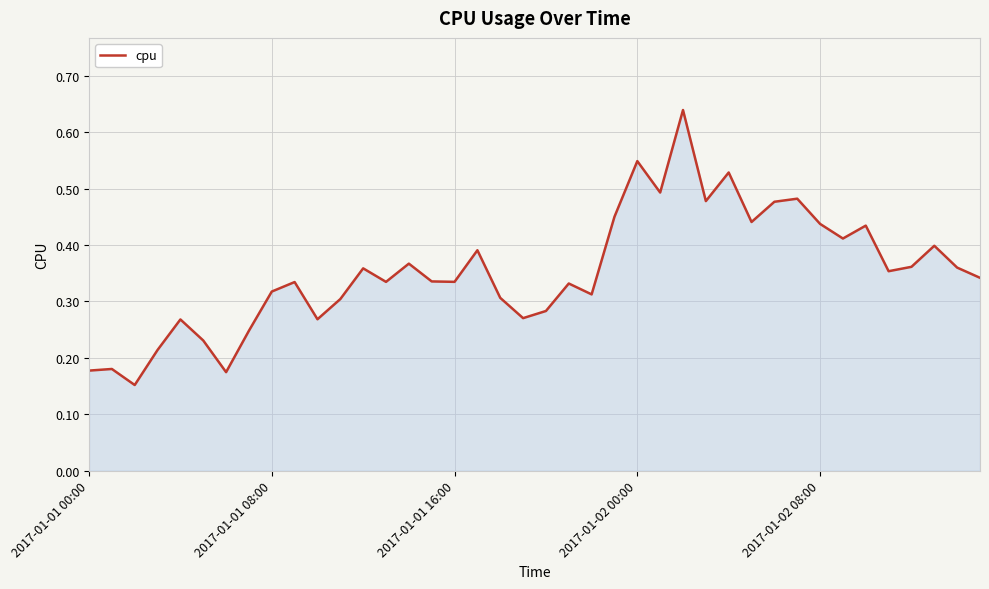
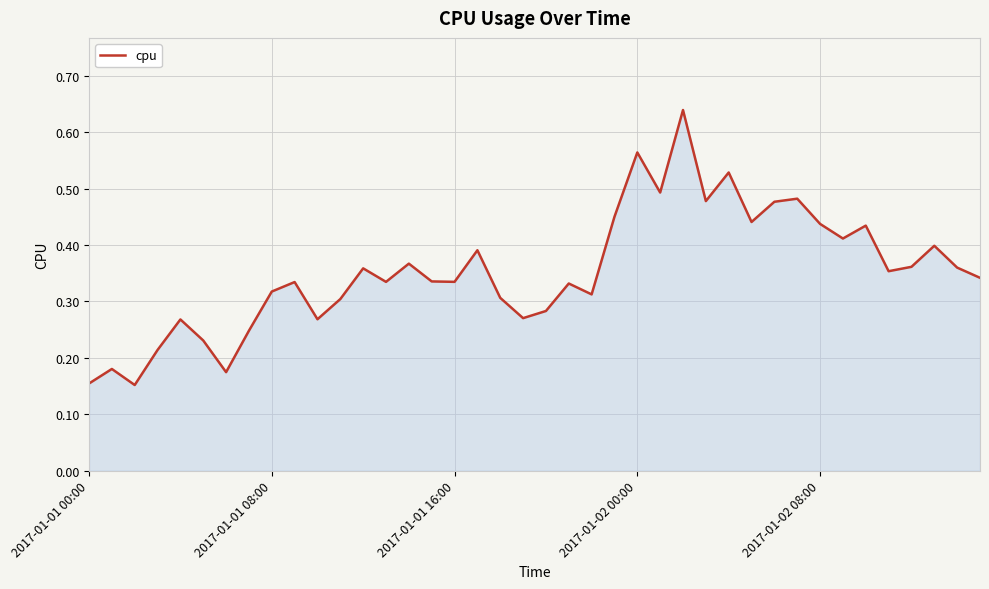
2017-01-01 00:00: 0.18 -> 0.15
2017-01-02 00:00: 0.55 -> 0.56
